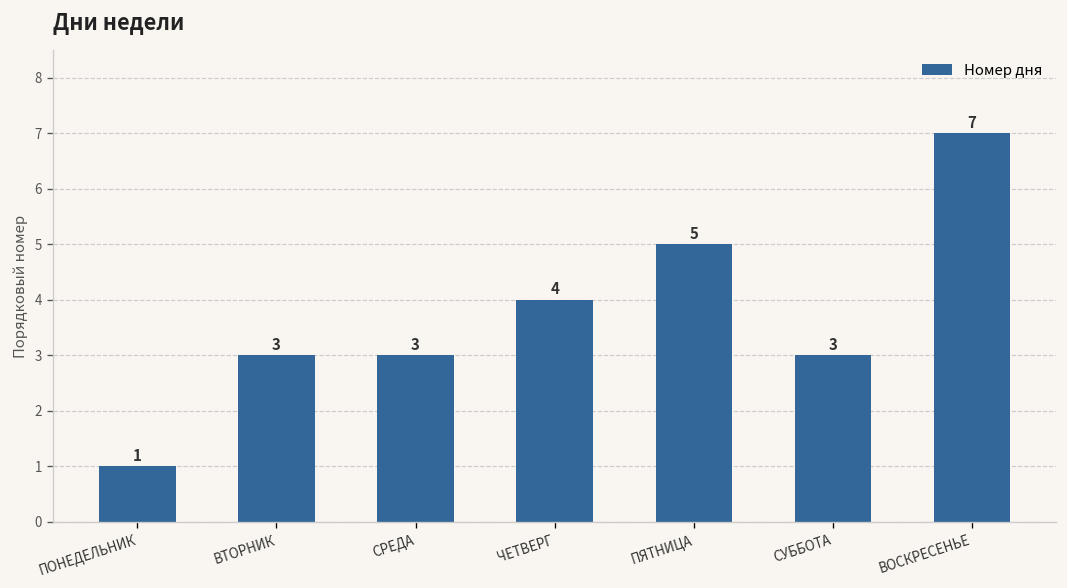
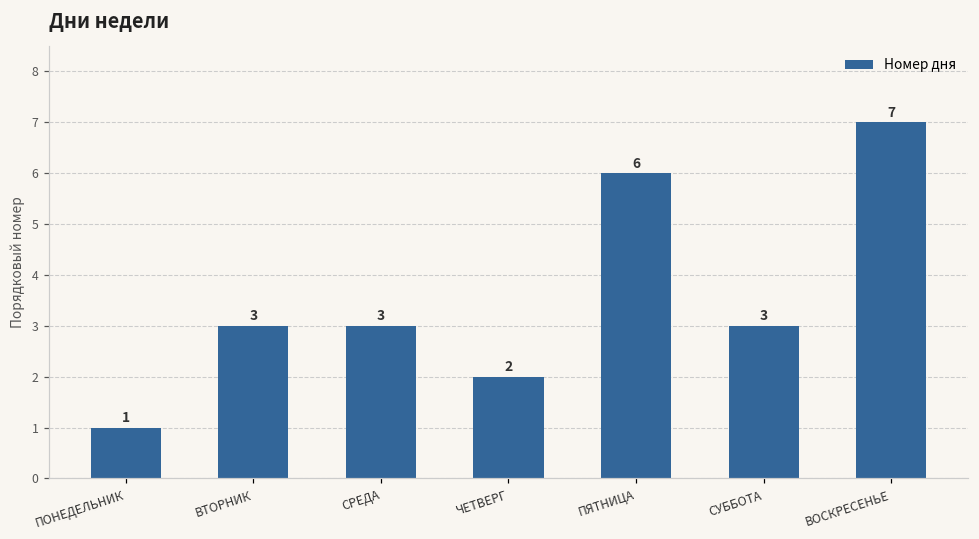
ЧЕТВЕРГ: 4 -> 2
ПЯТНИЦА: 5 -> 6
